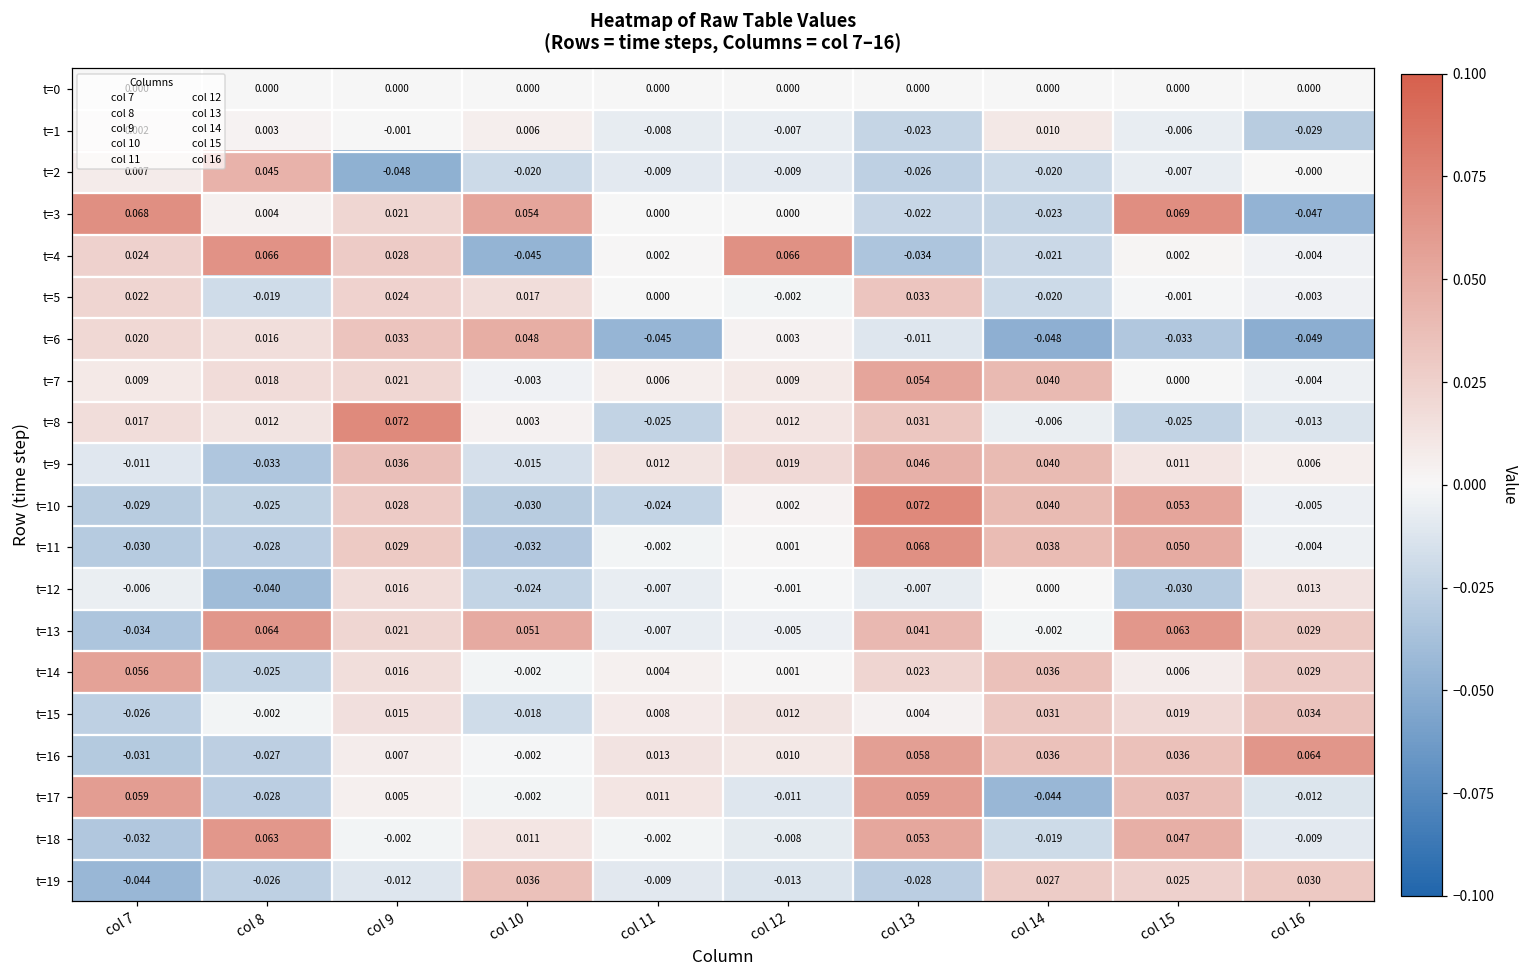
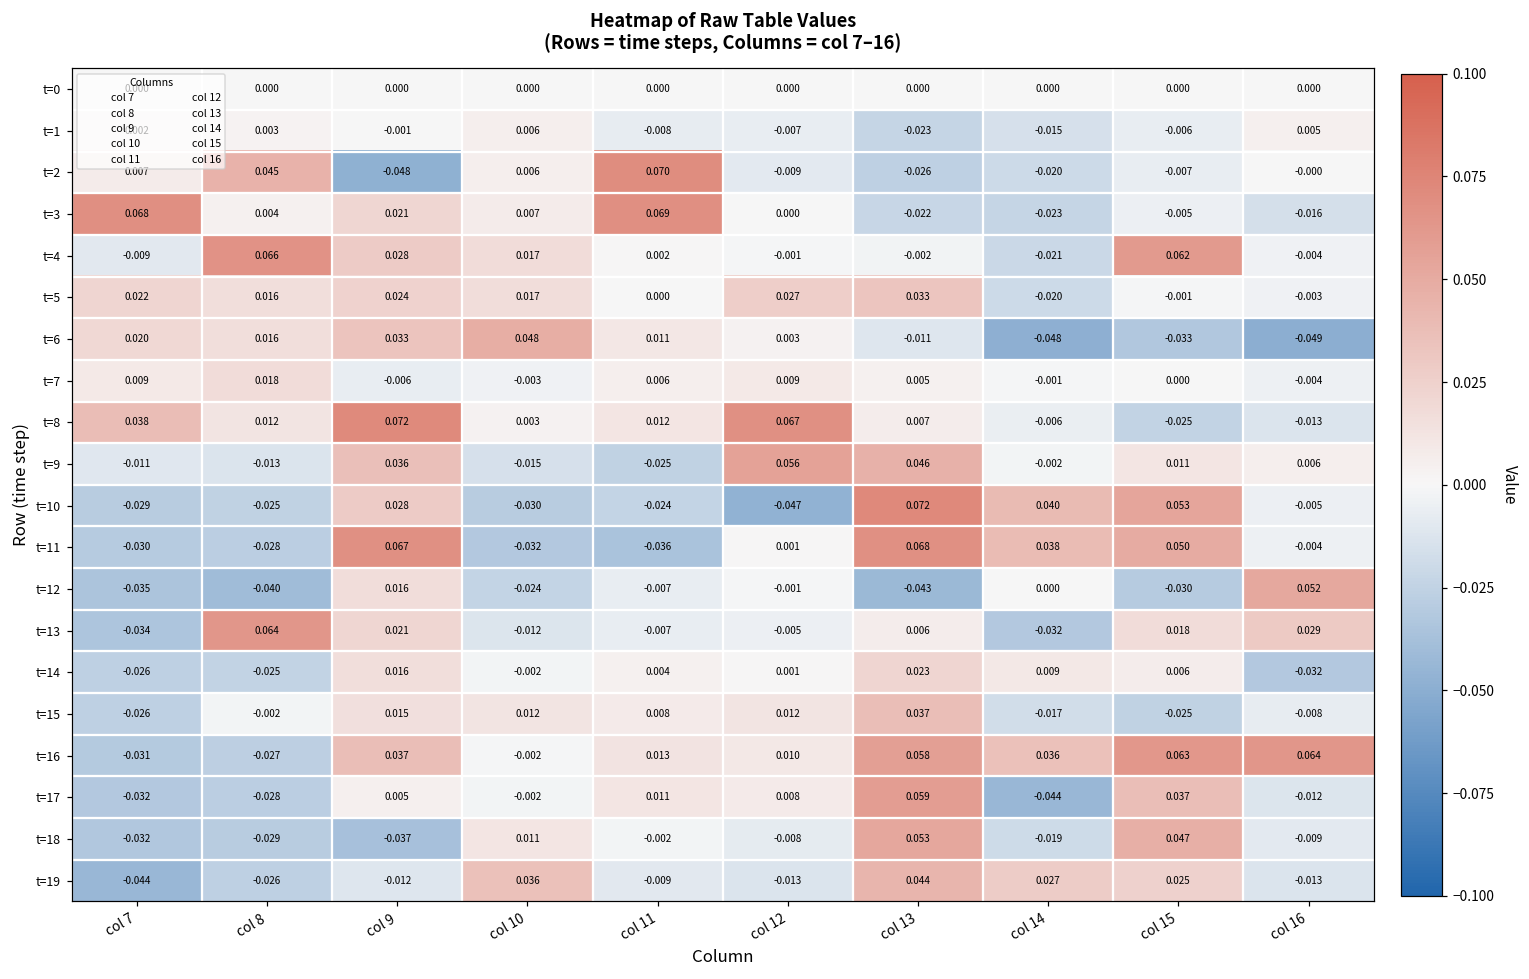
t=1, col 14: 0.010 -> -0.015
t=1, col 16: -0.029 -> 0.005
t=2, col 10: -0.020 -> 0.006
t=2, col 11: -0.009 -> 0.070
t=3, col 10: 0.054 -> 0.007
t=3, col 11: 0.000 -> 0.069
t=3, col 15: 0.069 -> -0.005
t=3, col 16: -0.047 -> -0.016
t=4, col 7: 0.024 -> -0.009
t=4, col 10: -0.045 -> 0.017
t=4, col 12: 0.066 -> -0.001
t=4, col 13: -0.034 -> -0.002
t=4, col 15: 0.002 -> 0.062
t=5, col 8: -0.019 -> 0.016
t=5, col 12: -0.002 -> 0.027
t=6, col 11: -0.045 -> 0.011
t=7, col 9: 0.021 -> -0.006
t=7, col 13: 0.054 -> 0.005
t=7, col 14: 0.040 -> -0.001
t=8, col 7: 0.017 -> 0.038
t=8, col 11: -0.025 -> 0.012
t=8, col 12: 0.012 -> 0.067
t=8, col 13: 0.031 -> 0.007
t=9, col 8: -0.033 -> -0.013
t=9, col 11: 0.012 -> -0.025
t=9, col 12: 0.019 -> 0.056
t=9, col 14: 0.040 -> -0.002
t=10, col 12: 0.002 -> -0.047
t=11, col 9: 0.029 -> 0.067
t=11, col 11: -0.002 -> -0.036
t=12, col 7: -0.006 -> -0.035
t=12, col 13: -0.007 -> -0.043
t=12, col 16: 0.013 -> 0.052
t=13, col 10: 0.051 -> -0.012
t=13, col 13: 0.041 -> 0.006
t=13, col 14: -0.002 -> -0.032
t=13, col 15: 0.063 -> 0.018
t=14, col 7: 0.056 -> -0.026
t=14, col 14: 0.036 -> 0.009
t=14, col 16: 0.029 -> -0.032
t=15, col 10: -0.018 -> 0.012
t=15, col 13: 0.004 -> 0.037
t=15, col 14: 0.031 -> -0.017
t=15, col 15: 0.019 -> -0.025
t=15, col 16: 0.034 -> -0.008
t=16, col 9: 0.007 -> 0.037
t=16, col 15: 0.036 -> 0.063
t=17, col 7: 0.059 -> -0.032
t=17, col 12: -0.011 -> 0.008
t=18, col 8: 0.063 -> -0.029
t=18, col 9: -0.002 -> -0.037
t=19, col 13: -0.028 -> 0.044
t=19, col 16: 0.030 -> -0.013
